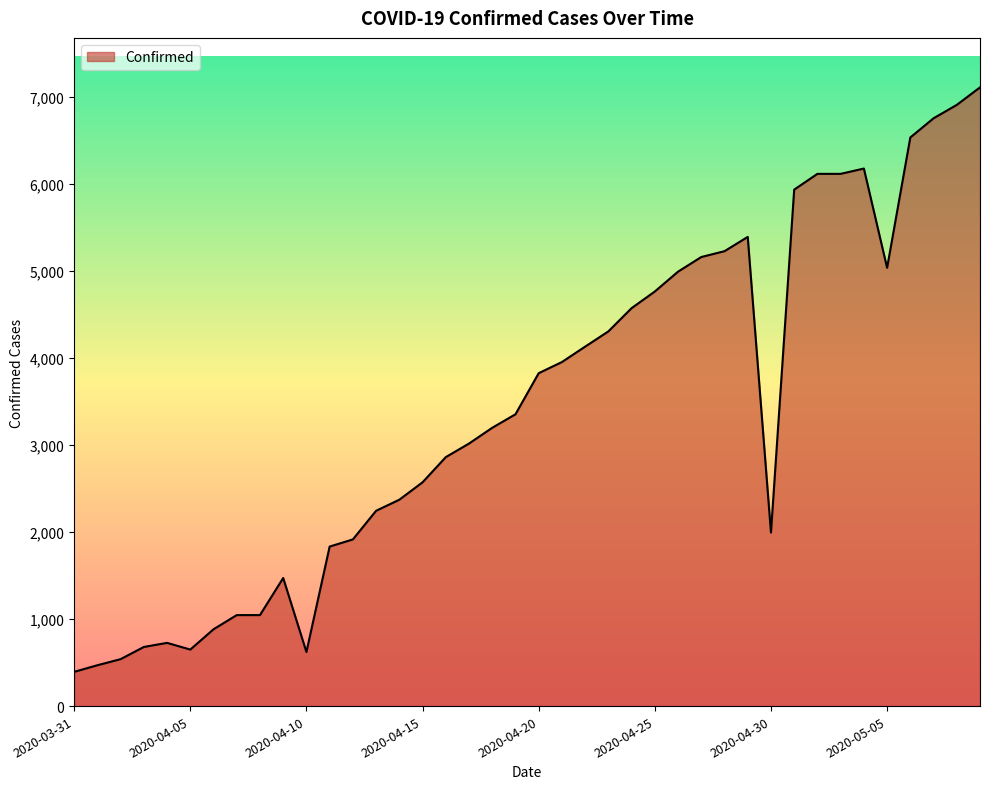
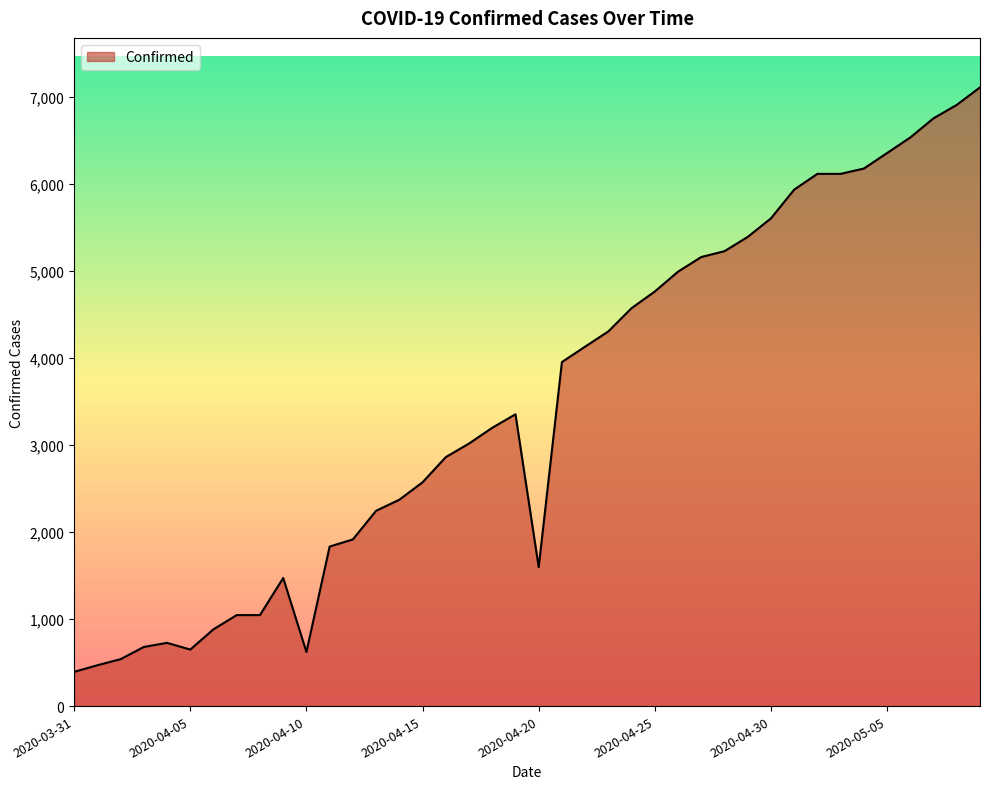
2020-04-20: 3,800 -> 1,600
2020-04-30: 2,000 -> 5,600
2020-05-05: 5,000 -> 6,400
